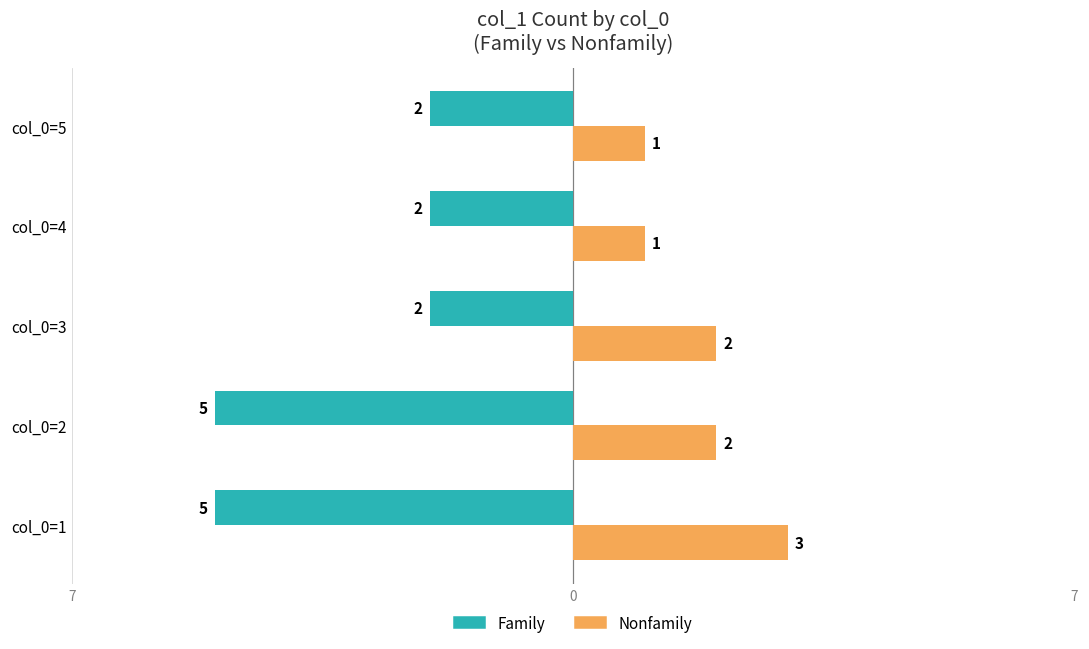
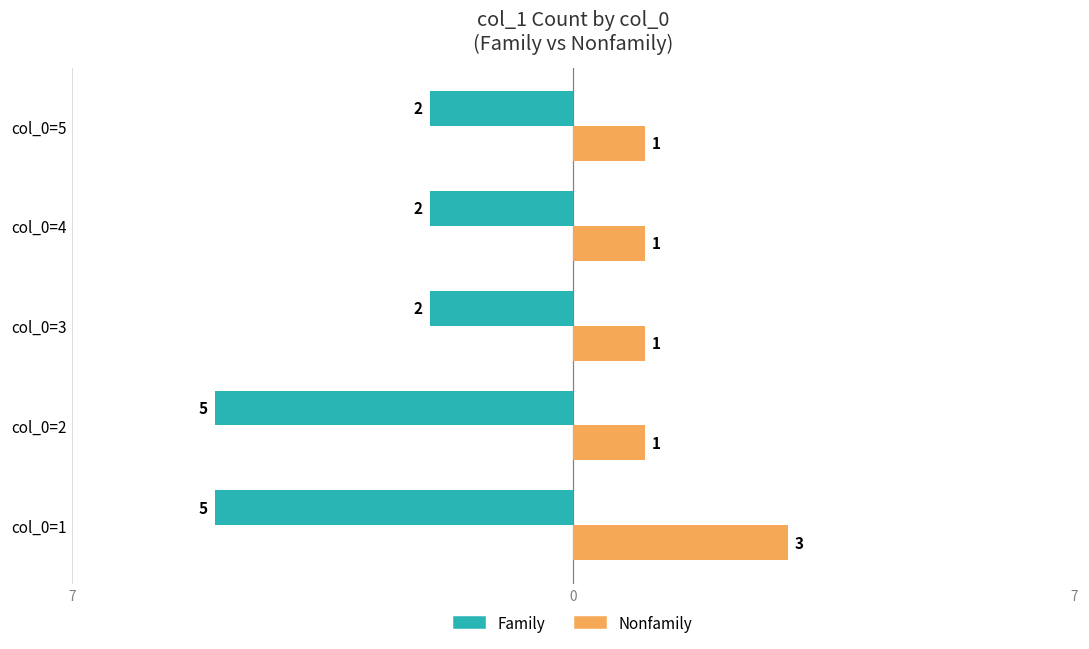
Nonfamily, col_0=3: 2 -> 1
Nonfamily, col_0=2: 2 -> 1
